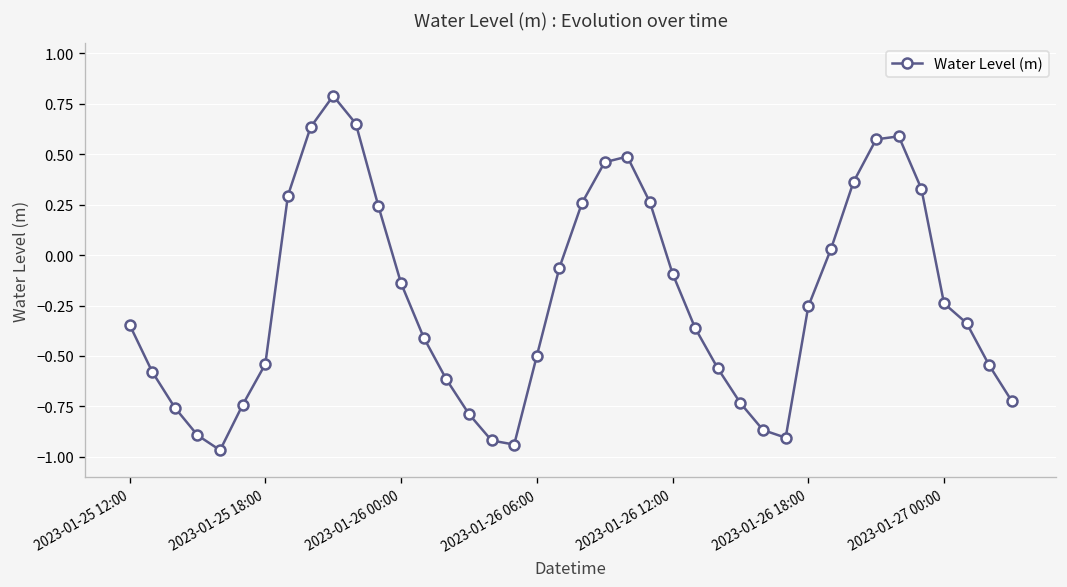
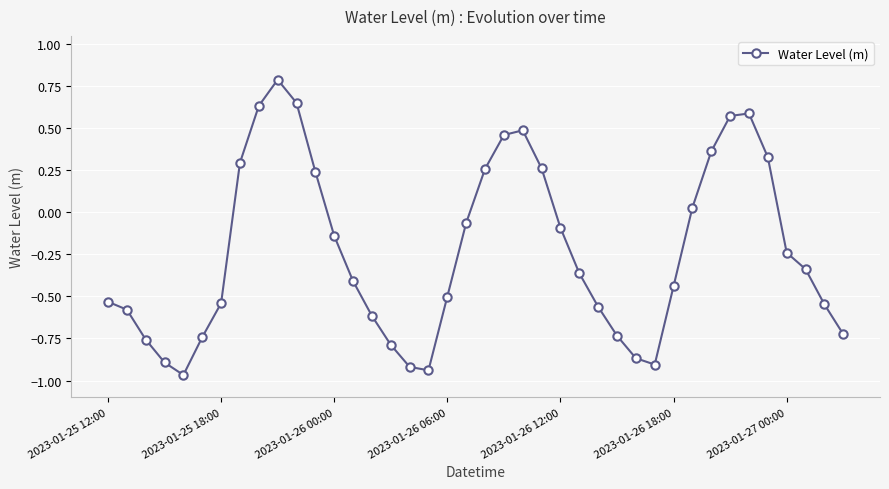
2023-01-25 12:00: -0.34 -> -0.53
2023-01-26 18:00: -0.25 -> -0.44
